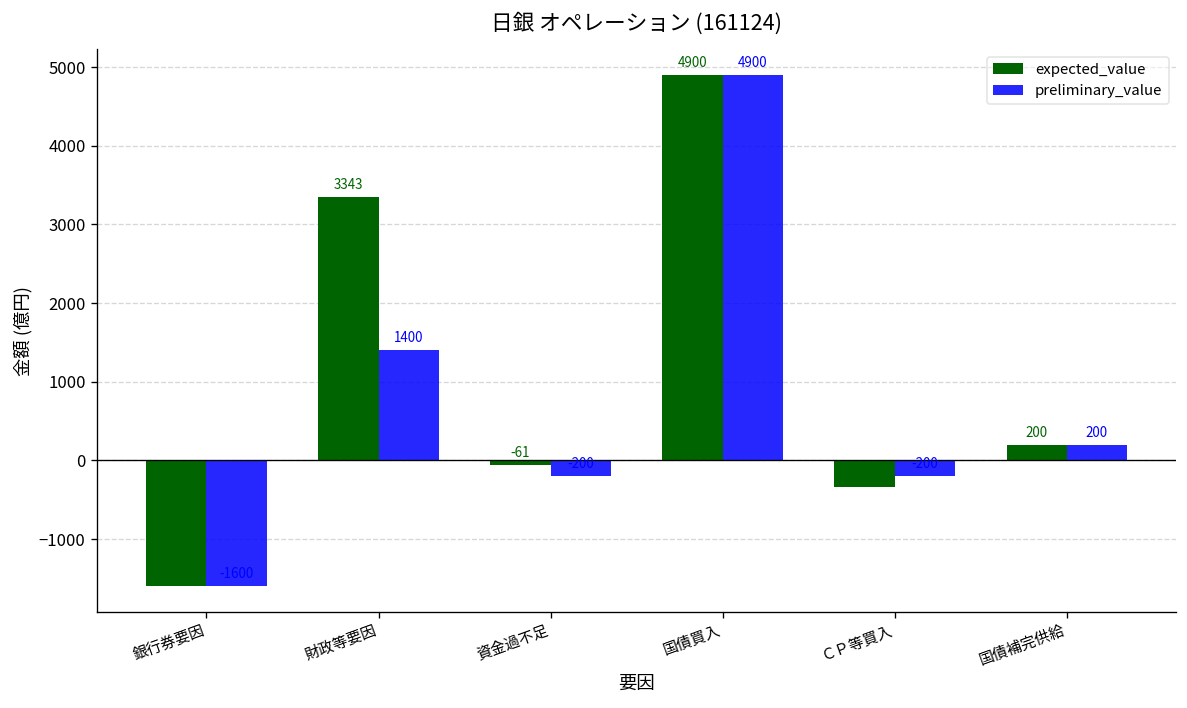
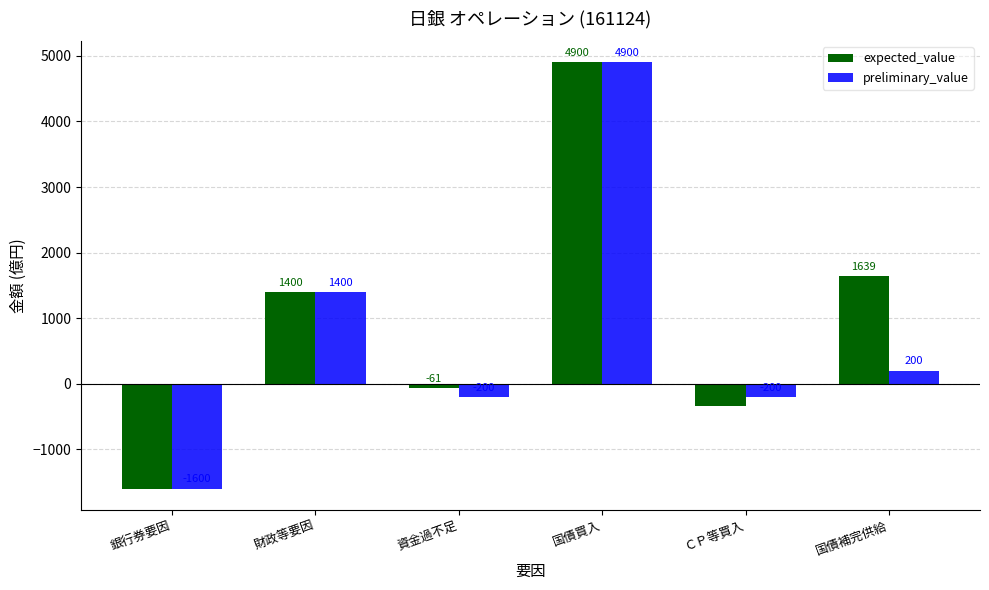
expected_value, 財政等要因: 3343 -> 1400
expected_value, 国債補完供給: 200 -> 1639
